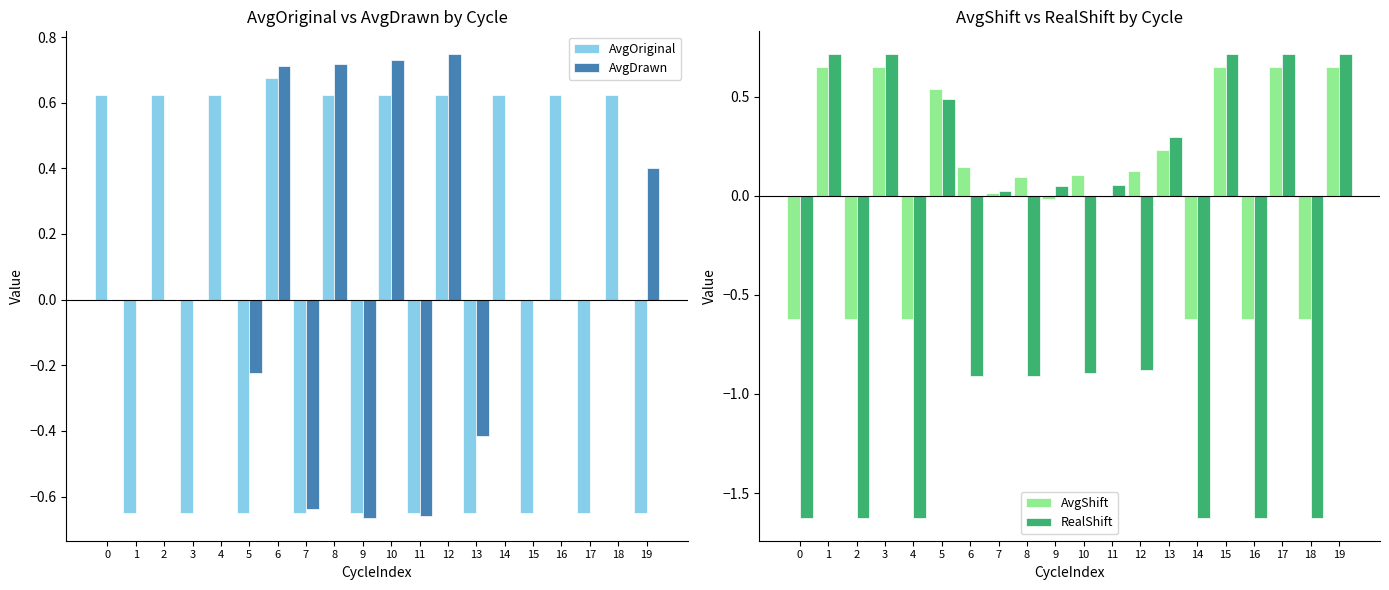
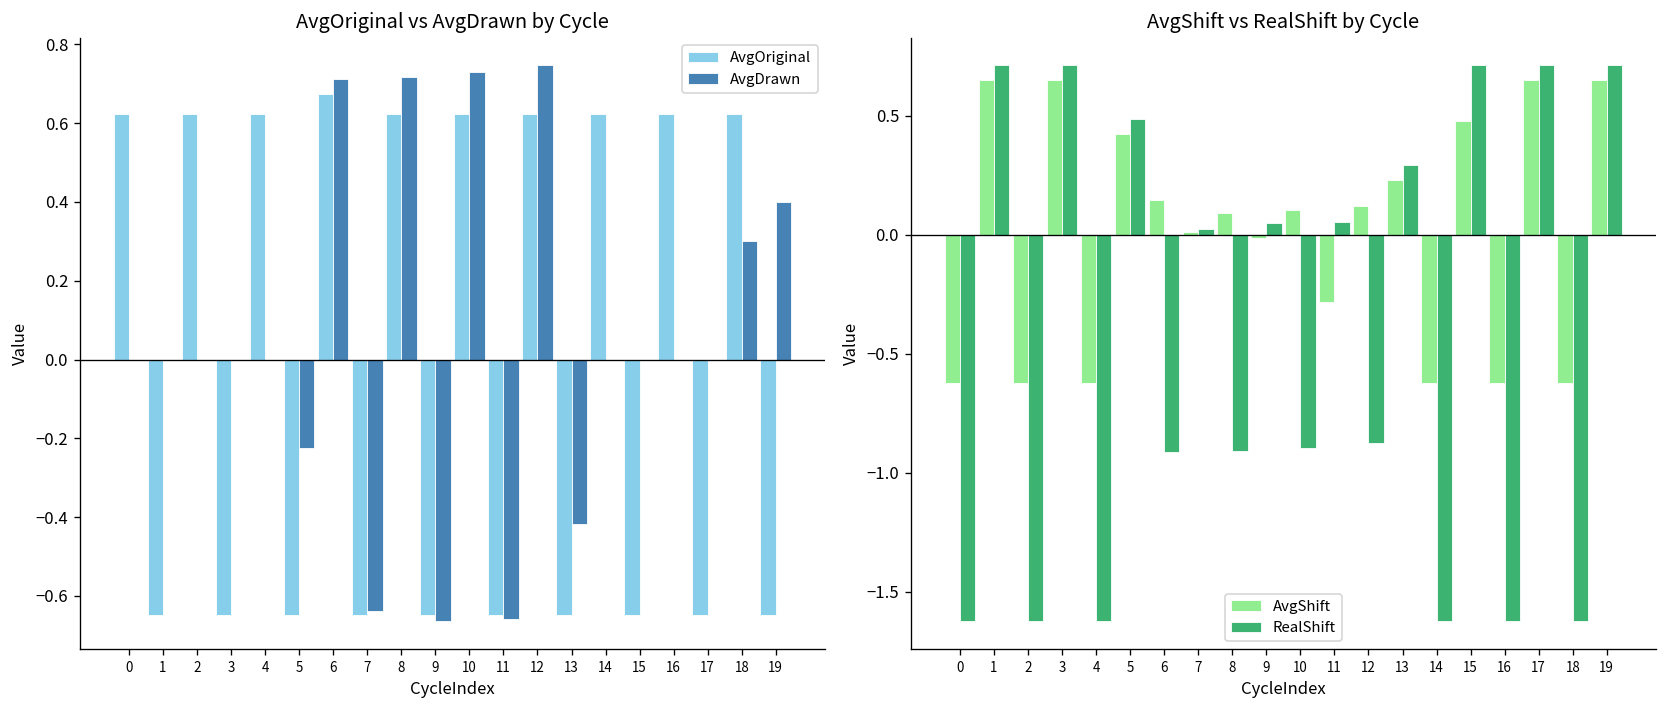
AvgOriginal vs AvgDrawn by Cycle, AvgDrawn, 18: 0.0 -> 0.3
AvgShift vs RealShift by Cycle, AvgShift, 5: 0.54 -> 0.43
AvgShift vs RealShift by Cycle, AvgShift, 11: -0.01 -> -0.28
AvgShift vs RealShift by Cycle, AvgShift, 15: 0.65 -> 0.48
